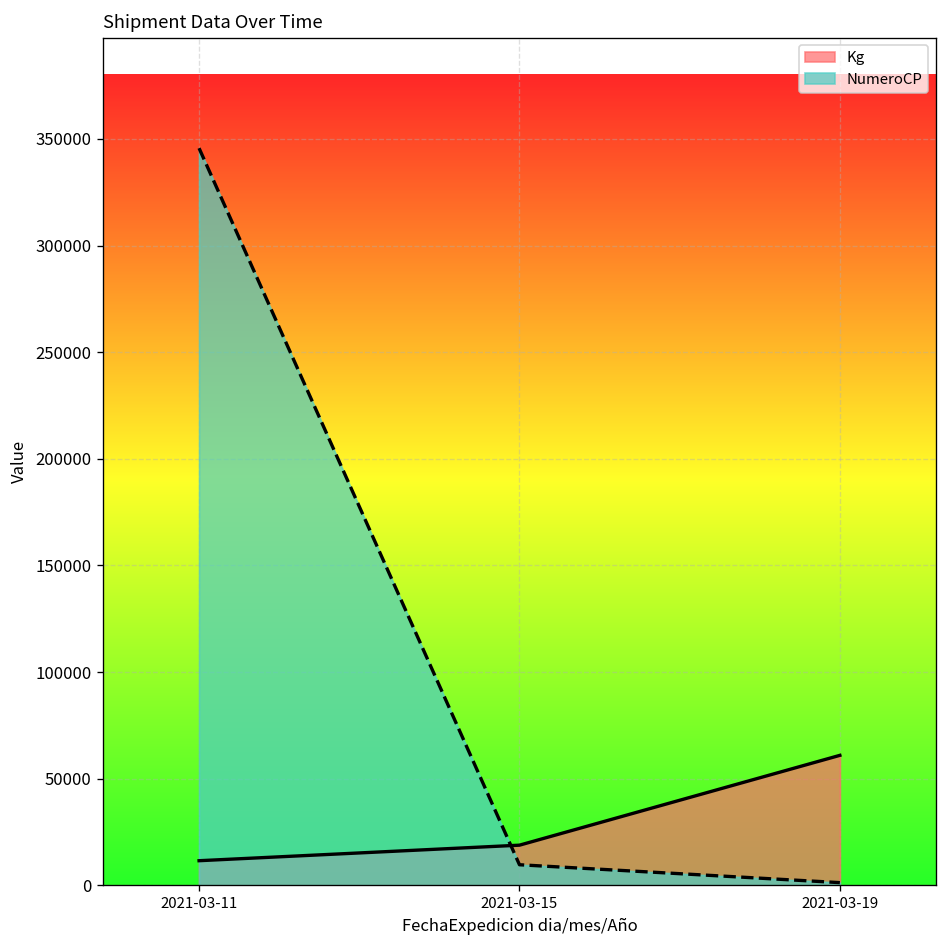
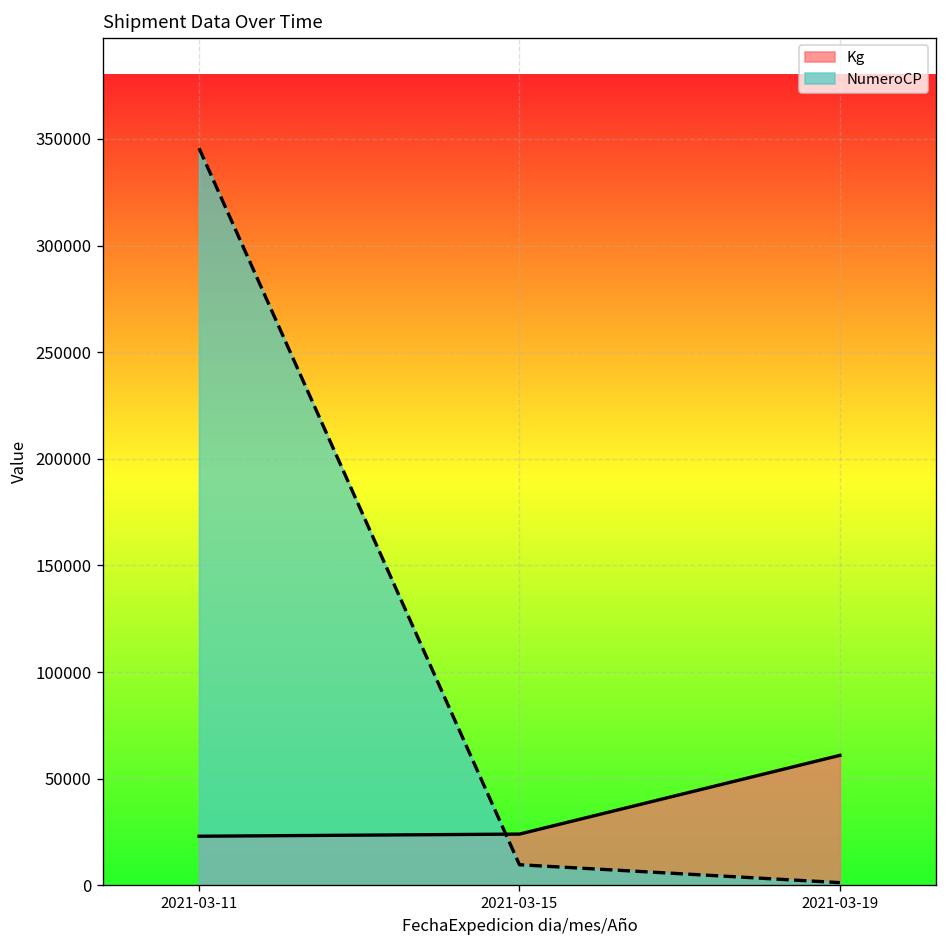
Kg, 2021-03-11: 12000 -> 23000
Kg, 2021-03-15: 19000 -> 24000
